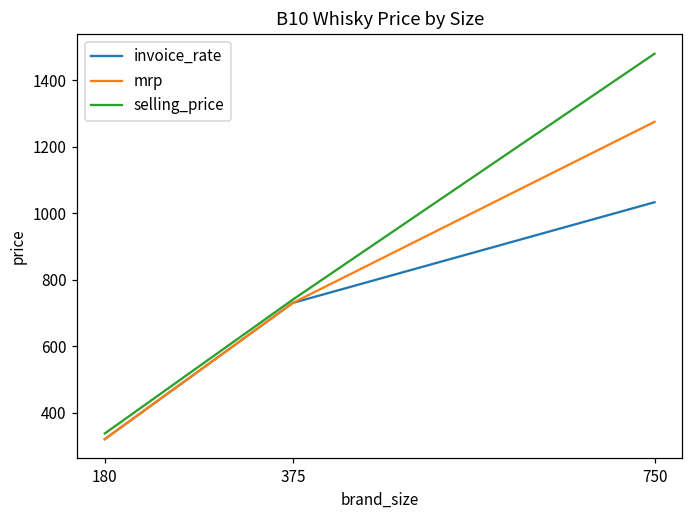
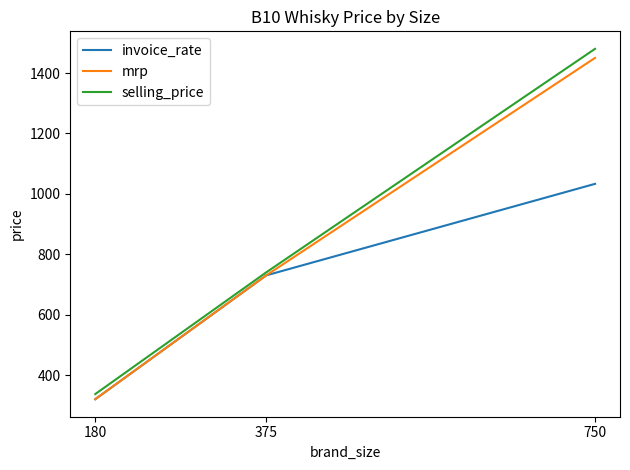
mrp, 750: 1280 -> 1450
